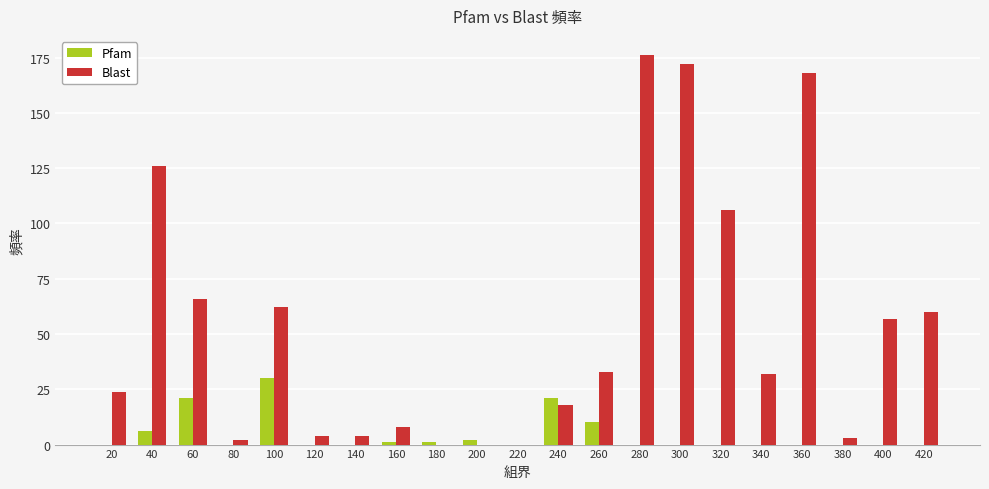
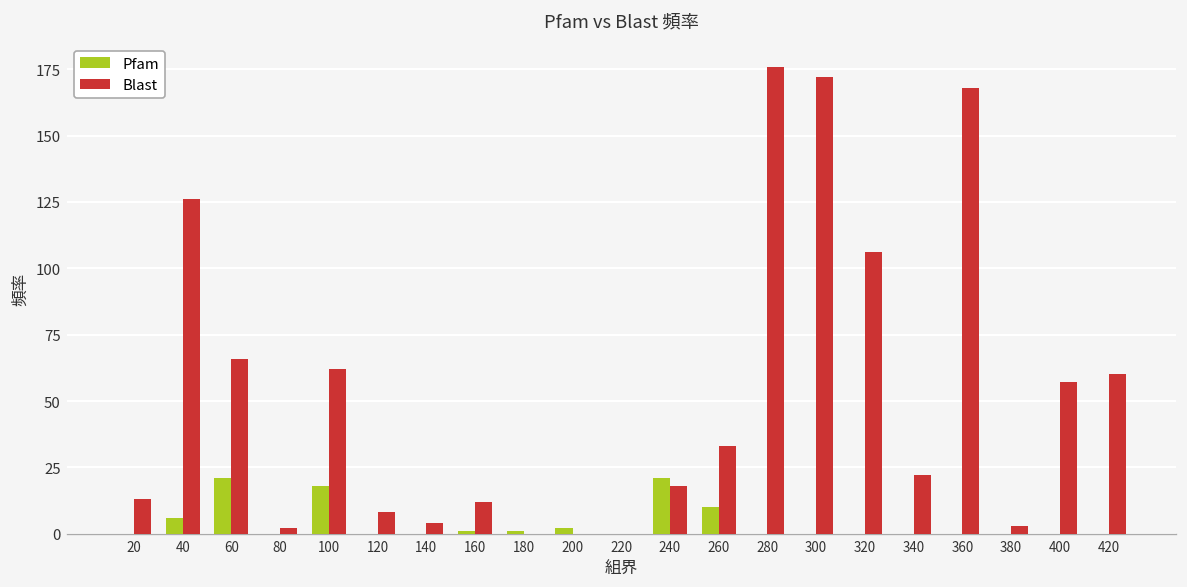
Blast, 20: 24 -> 13
Pfam, 100: 30 -> 18
Blast, 120: 4 -> 8
Blast, 160: 8 -> 12
Blast, 340: 32 -> 22
